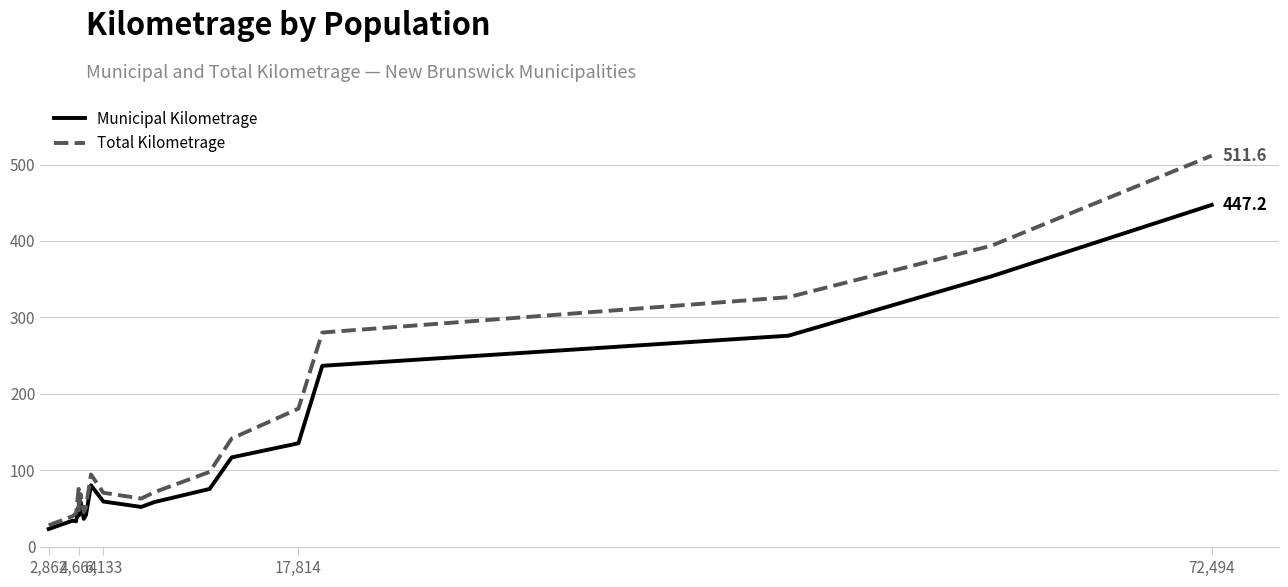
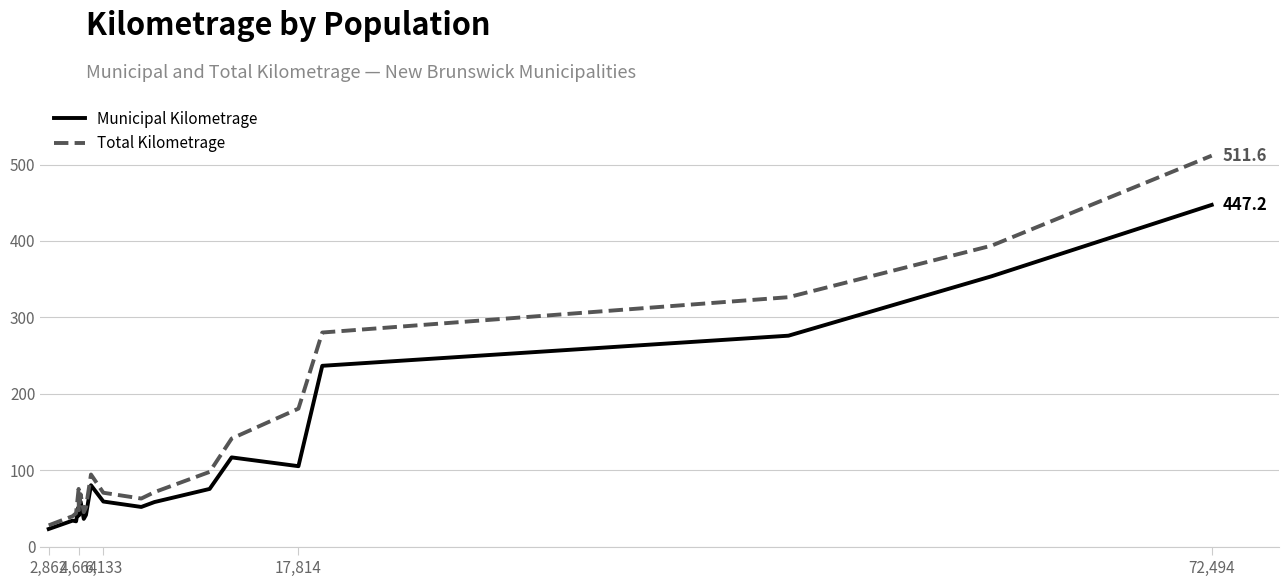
Municipal Kilometrage, 17,814: 140 -> 110
